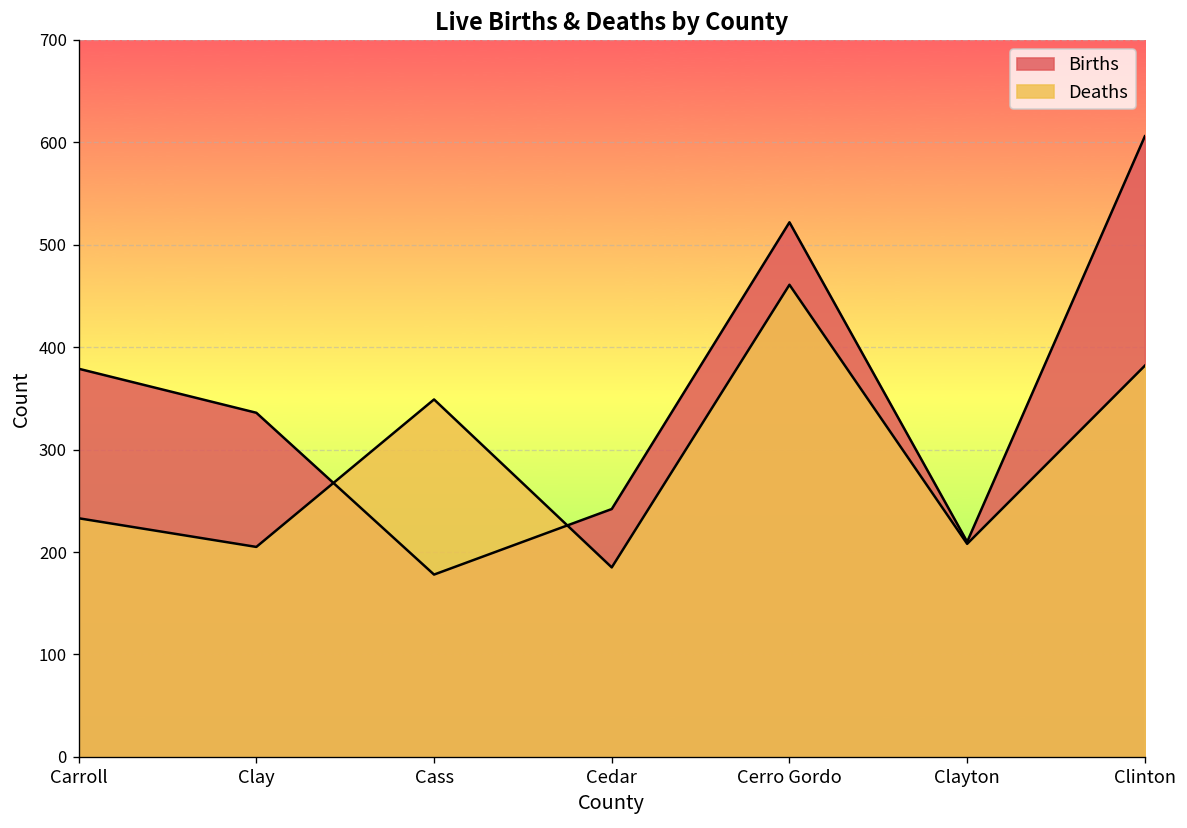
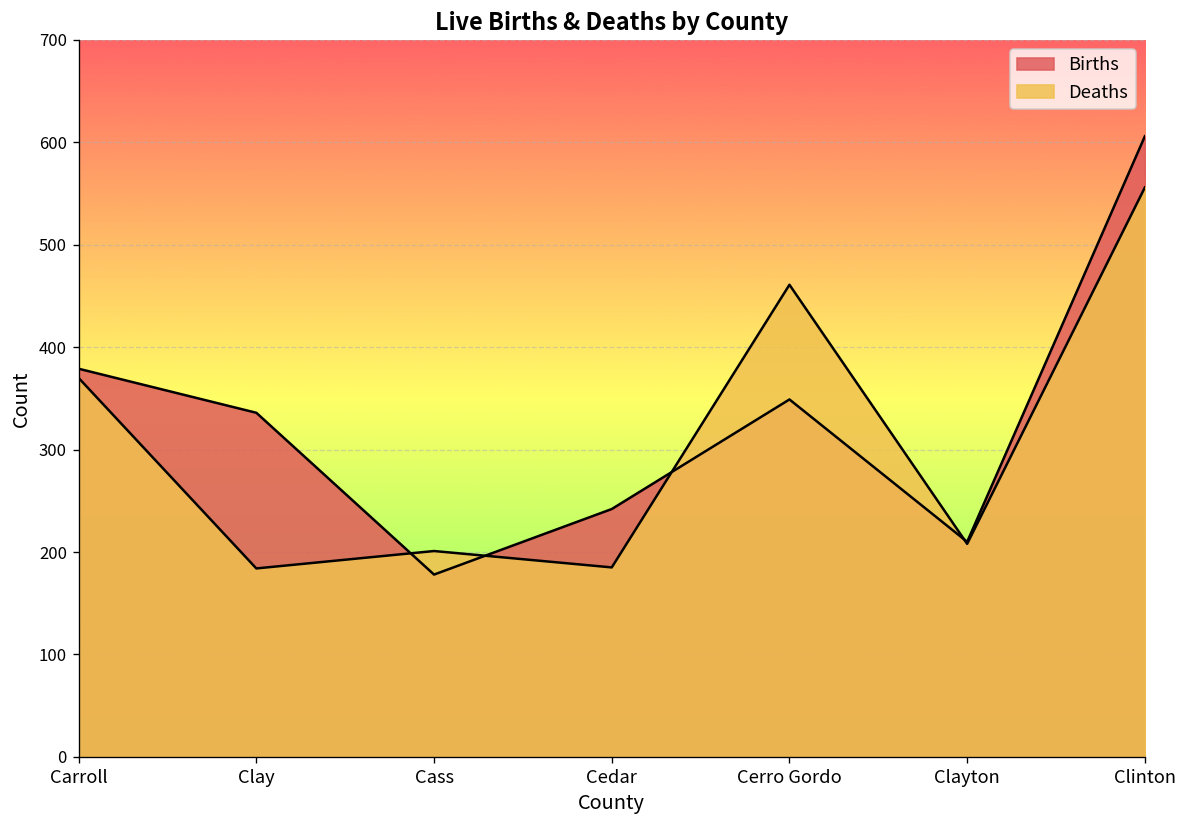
Deaths, Carroll: 230 -> 370
Deaths, Clay: 210 -> 180
Deaths, Cass: 350 -> 200
Births, Cerro Gordo: 520 -> 350
Deaths, Clinton: 380 -> 560
